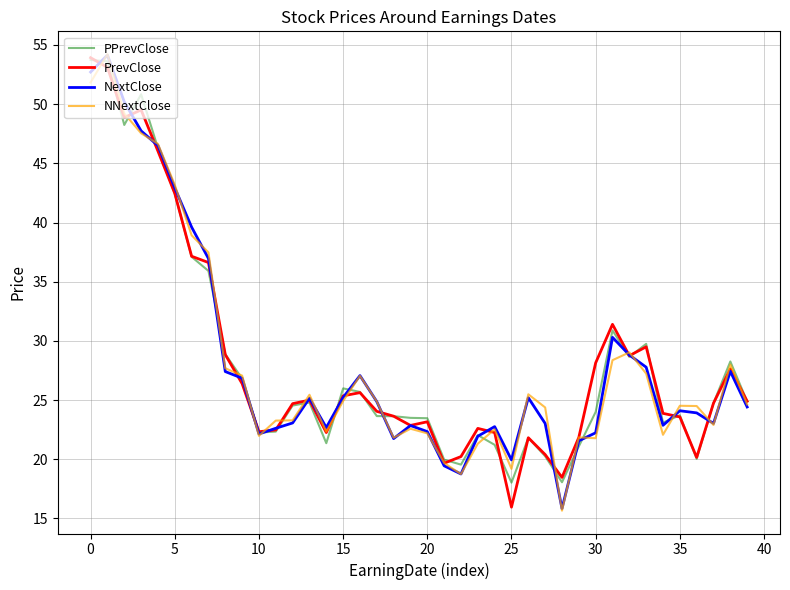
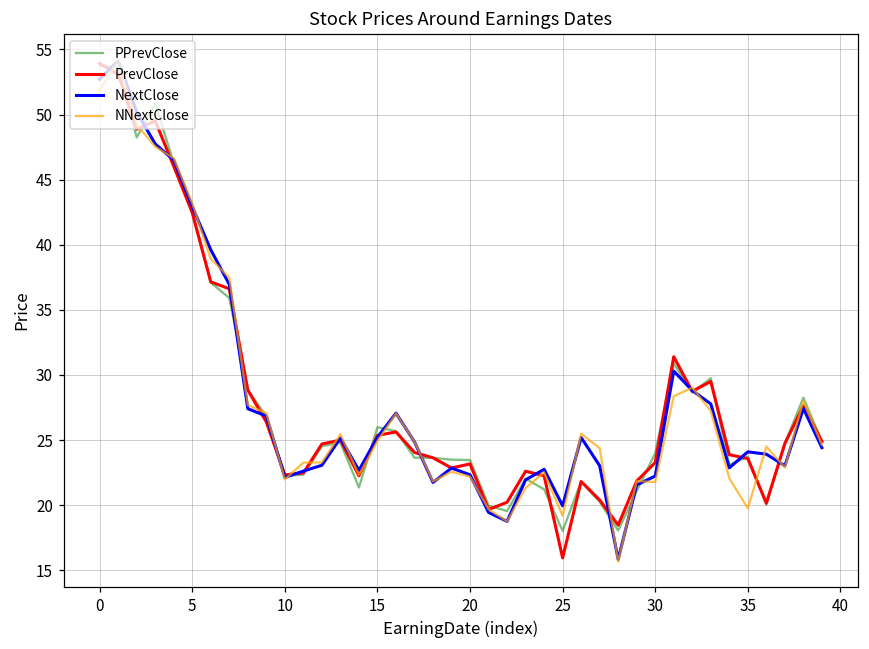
PrevClose, 30: 28.1 -> 23.3
NNextClose, 35: 24.5 -> 19.8
